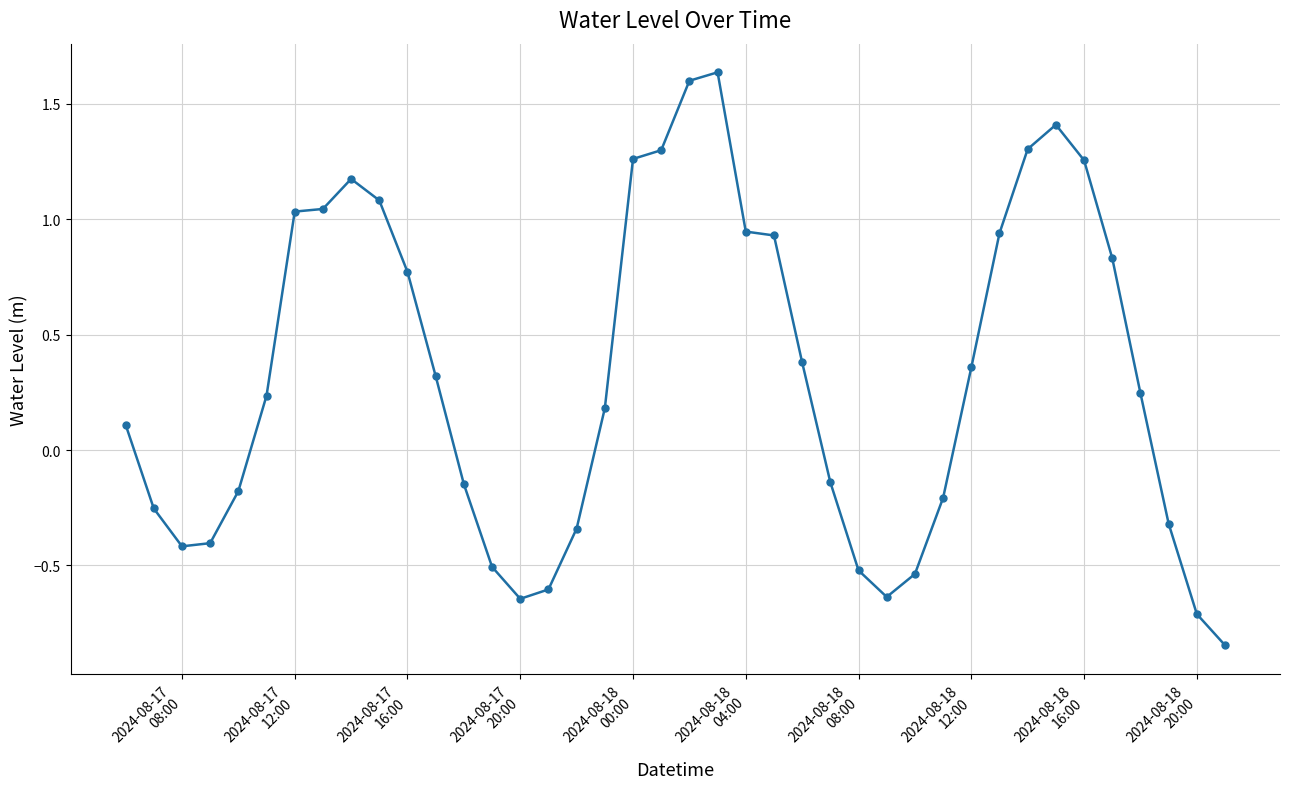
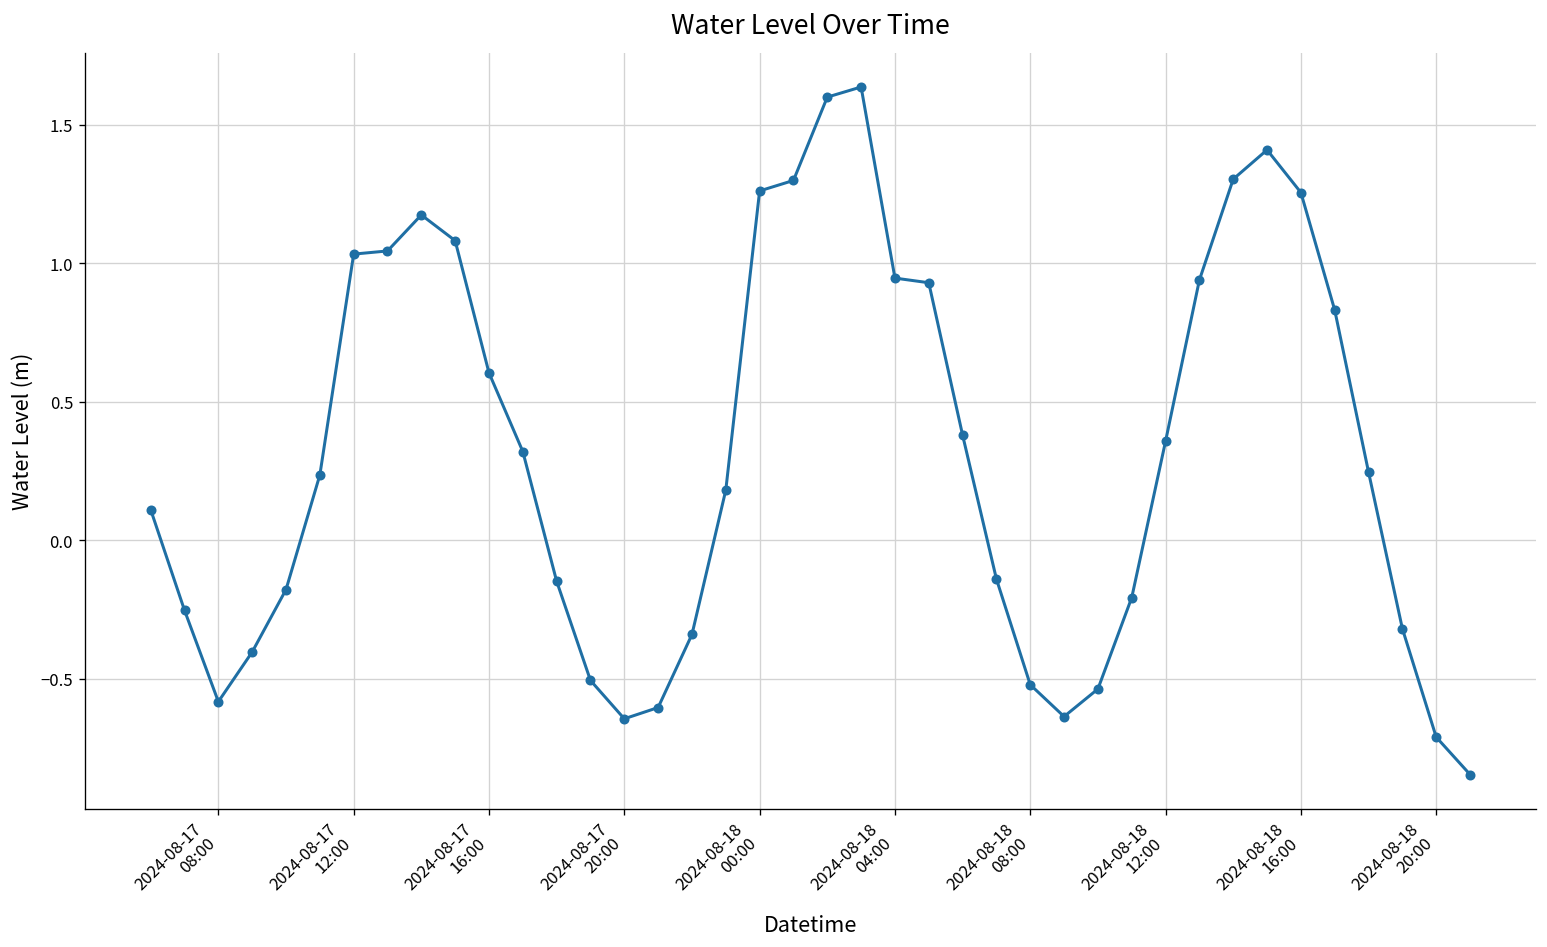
2024-08-17 08:00: -0.42 -> -0.58
2024-08-17 16:00: 0.77 -> 0.60
